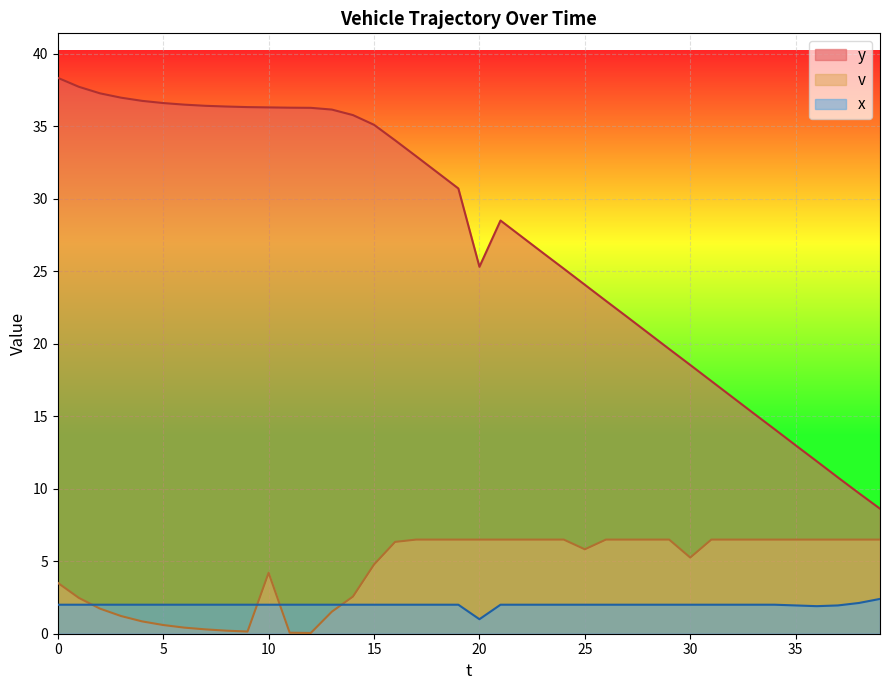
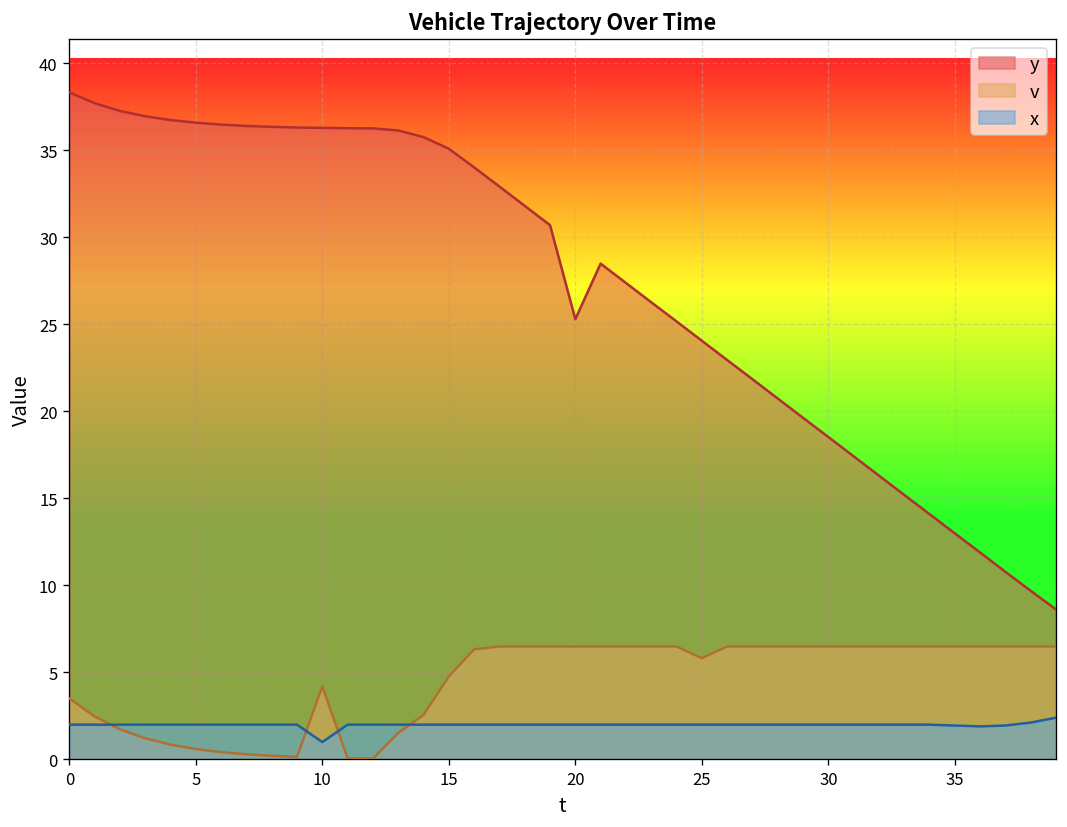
x, 10: 2 -> 1
x, 20: 1 -> 2
v, 30: 5.3 -> 6.5
